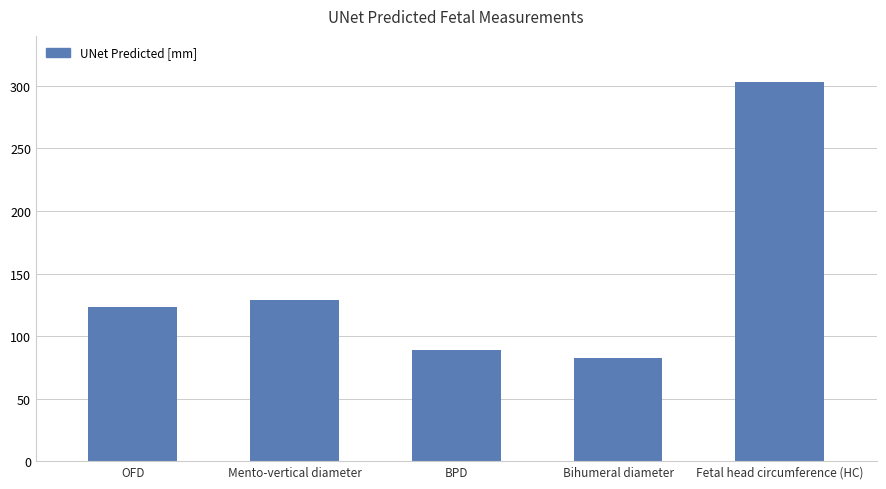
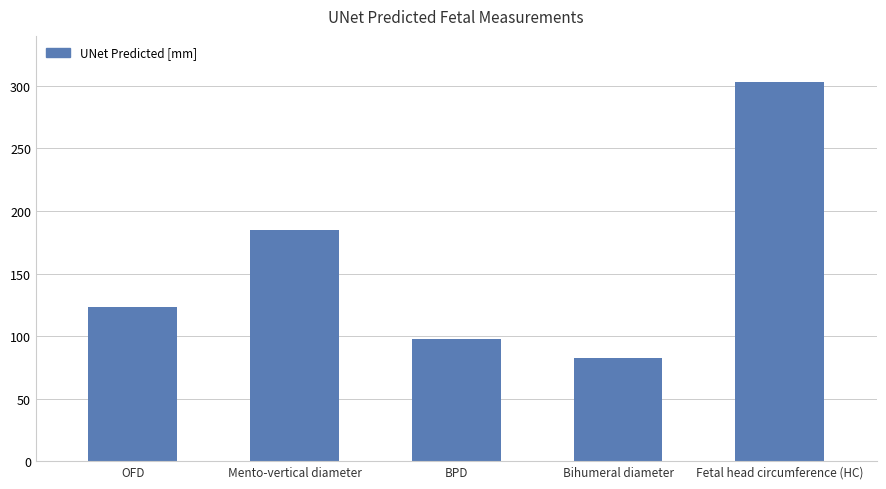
Mento-vertical diameter: 129 -> 185
BPD: 89 -> 98
